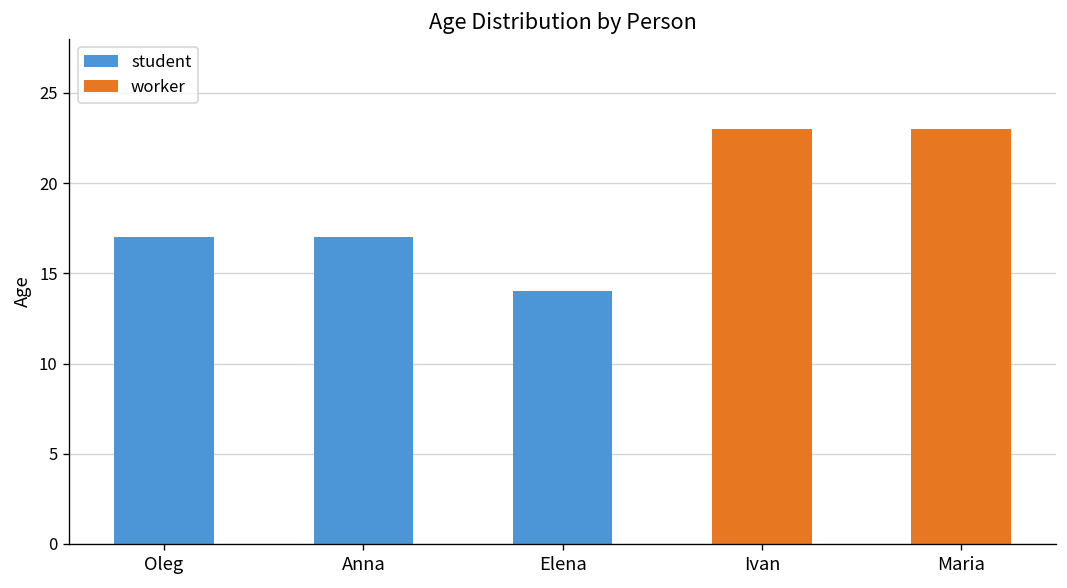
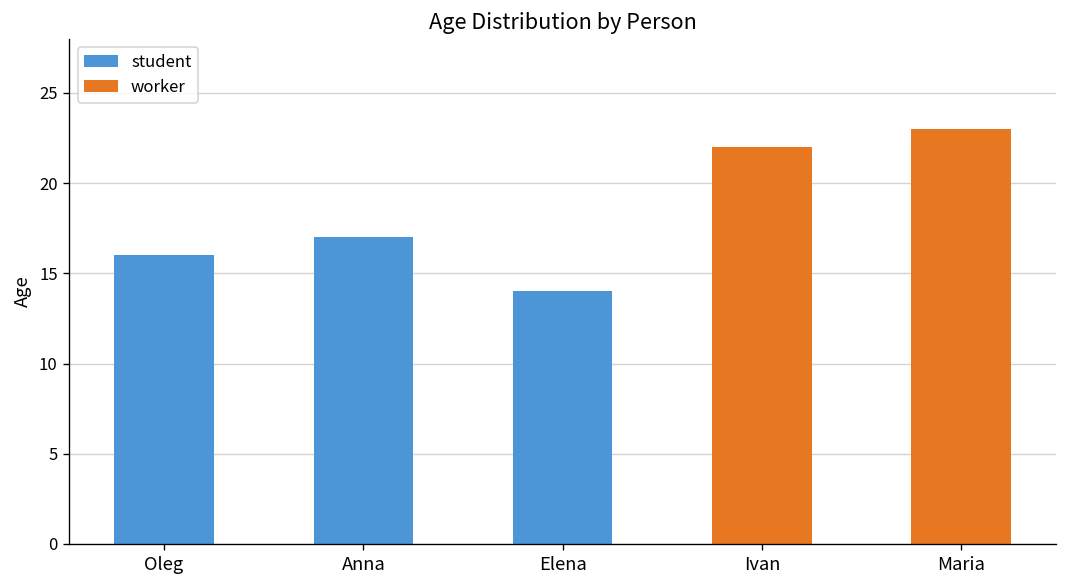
student, Oleg: 17 -> 16
worker, Ivan: 23 -> 22
